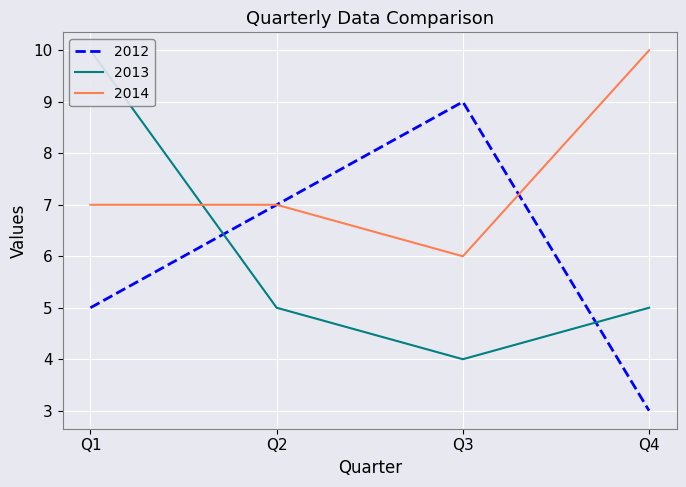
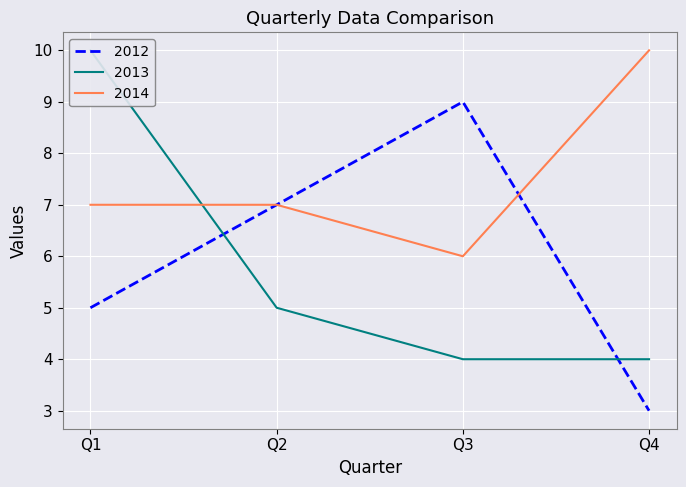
2013, Q4: 5 -> 4
